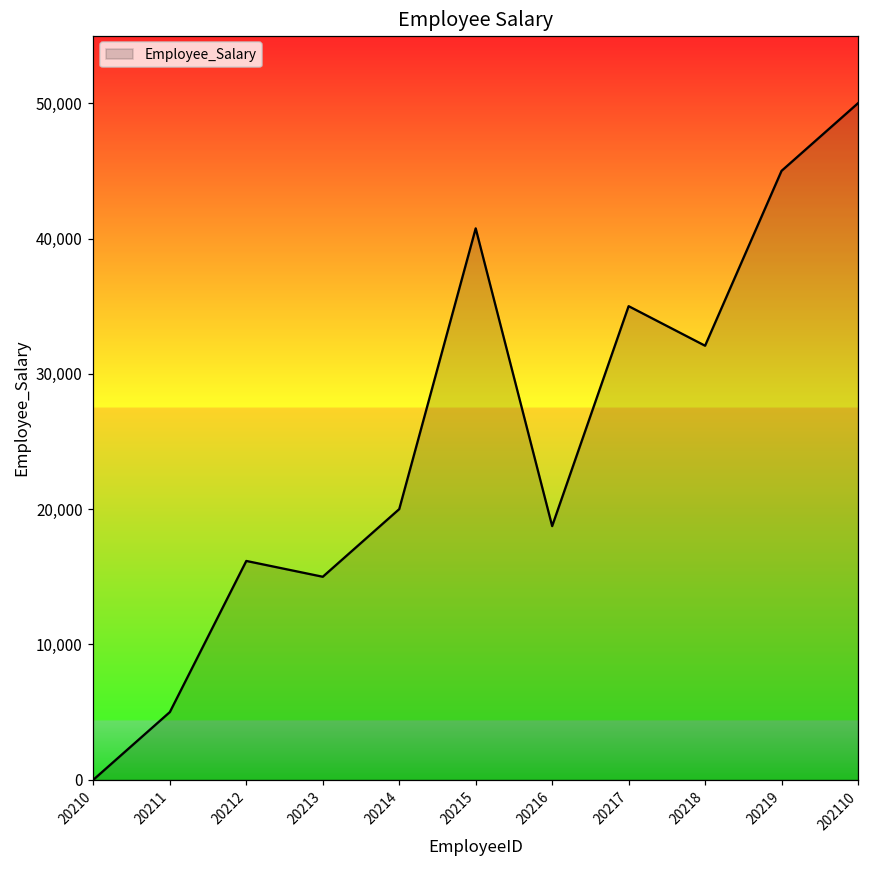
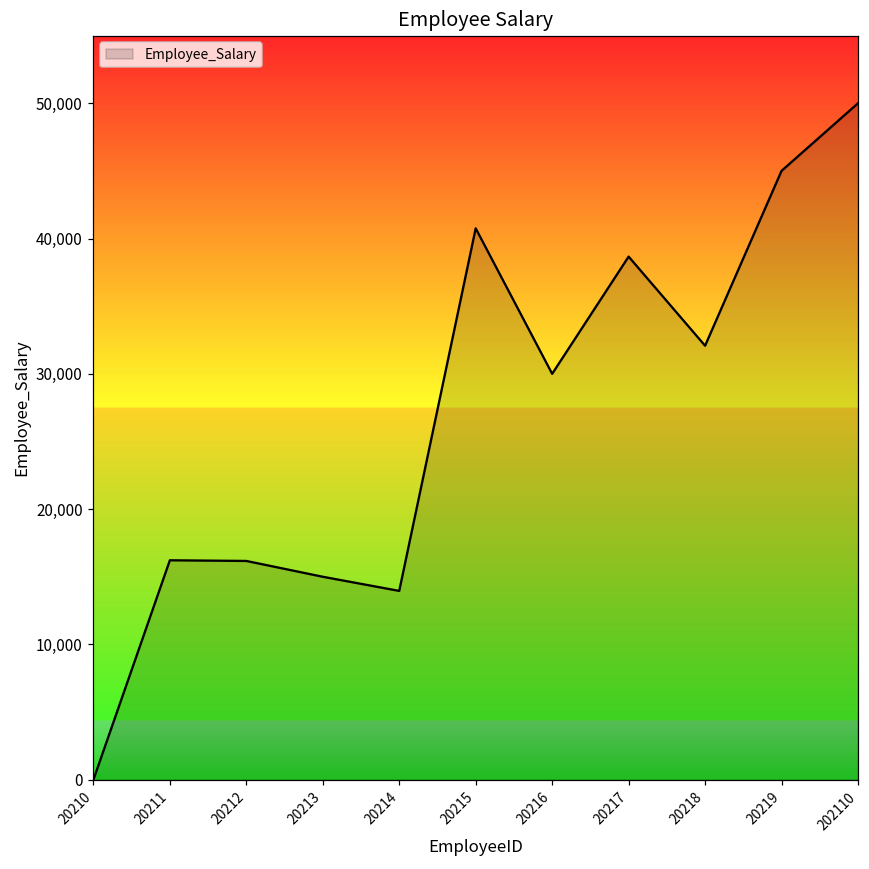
20211: 5,000 -> 16,200
20214: 20,000 -> 14,000
20216: 18,700 -> 30,000
20217: 35,000 -> 38,700
